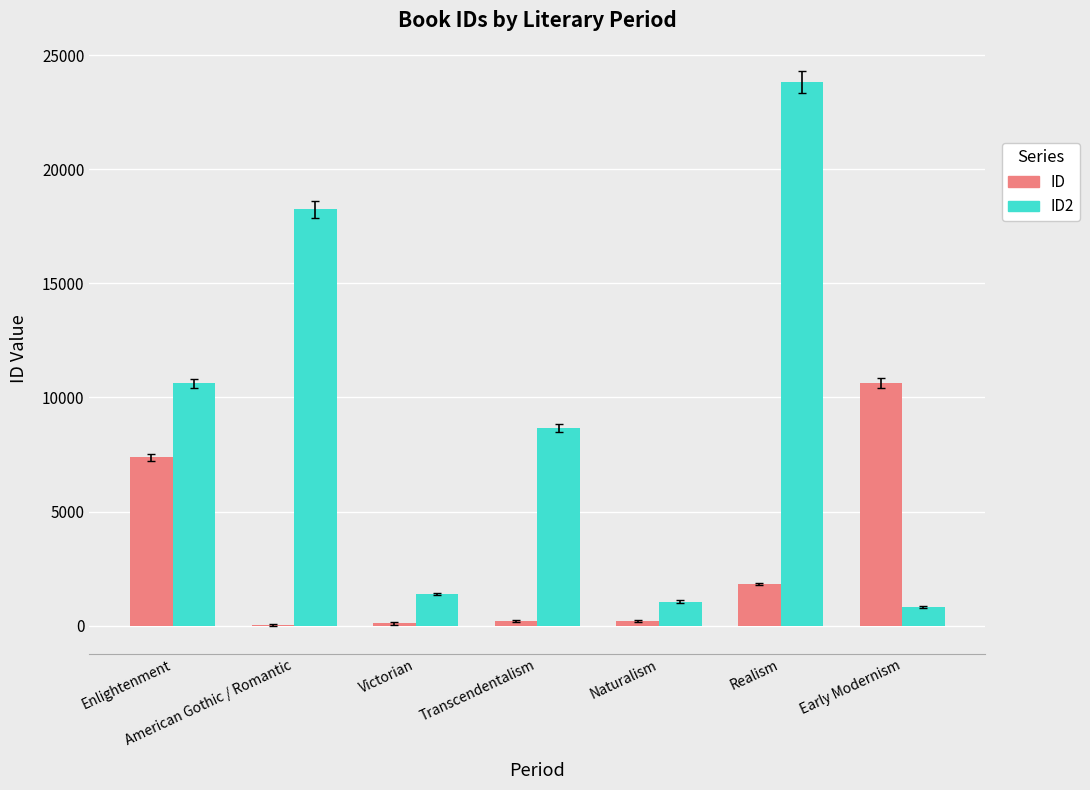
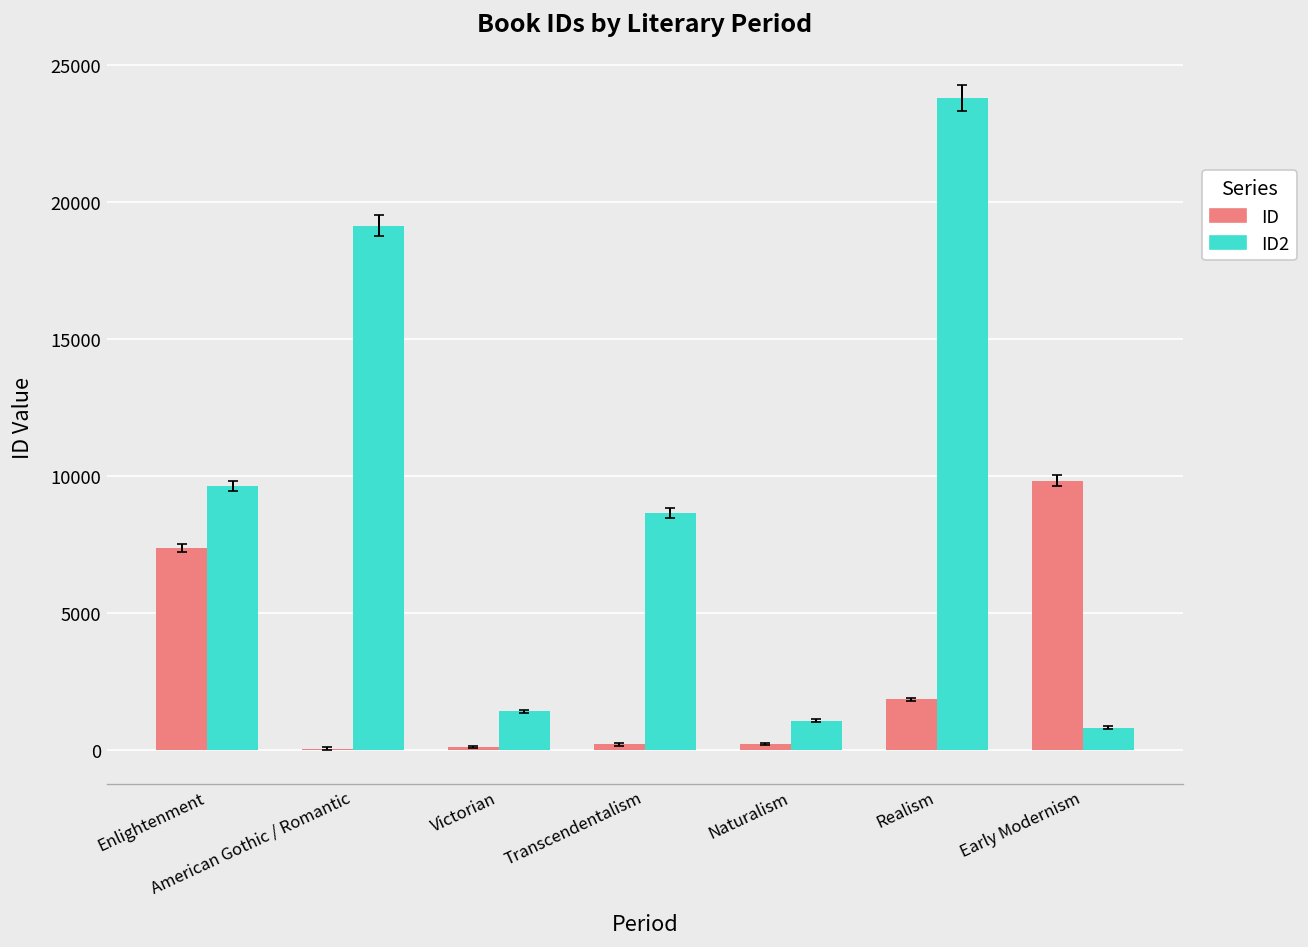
ID2, Enlightenment: 10600 -> 9600
ID2, American Gothic / Romantic: 18200 -> 19100
ID, Early Modernism: 10600 -> 9800
